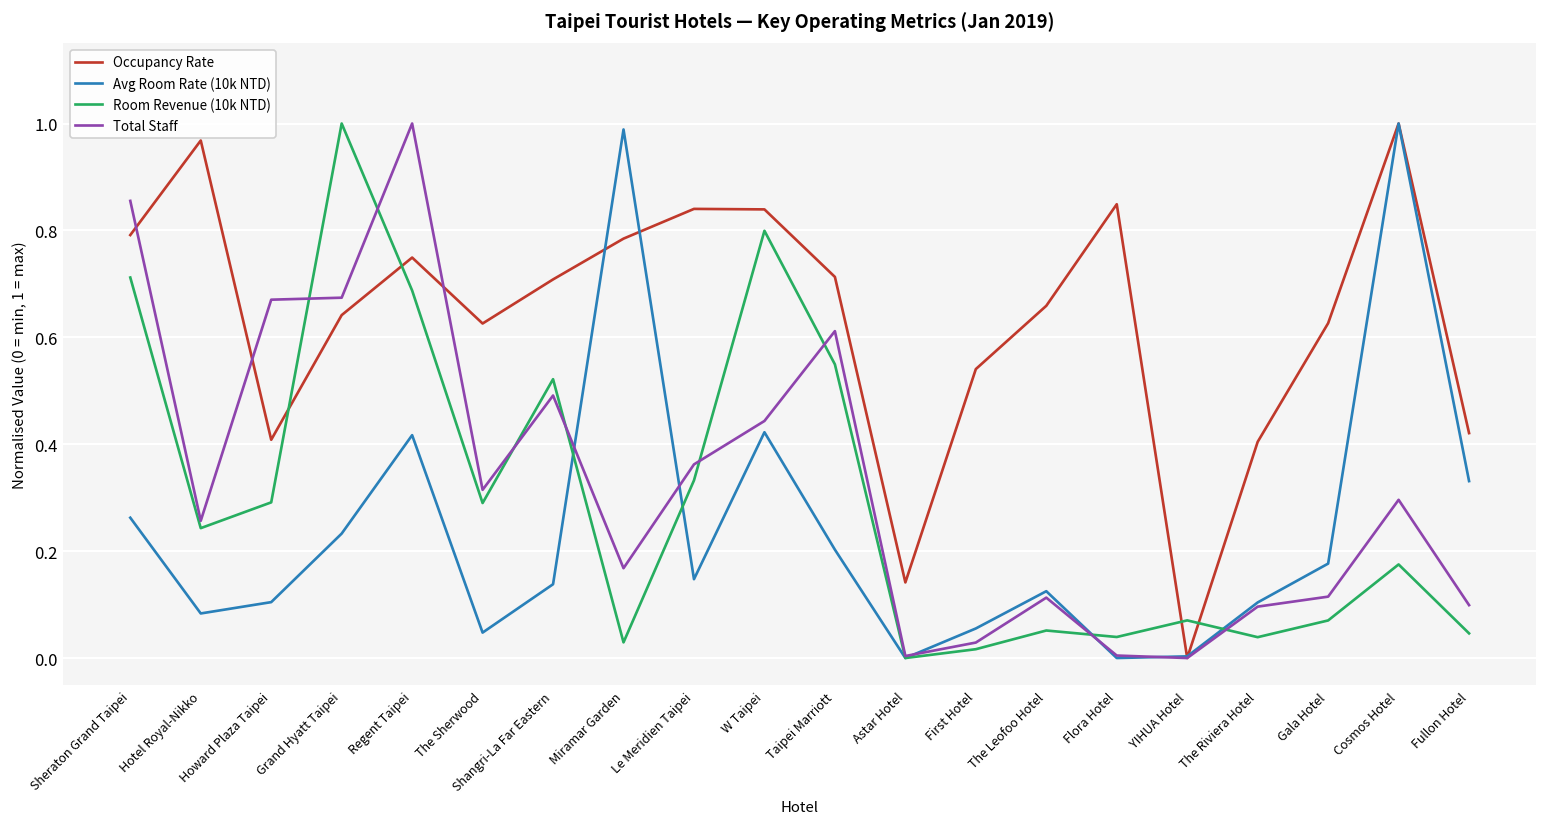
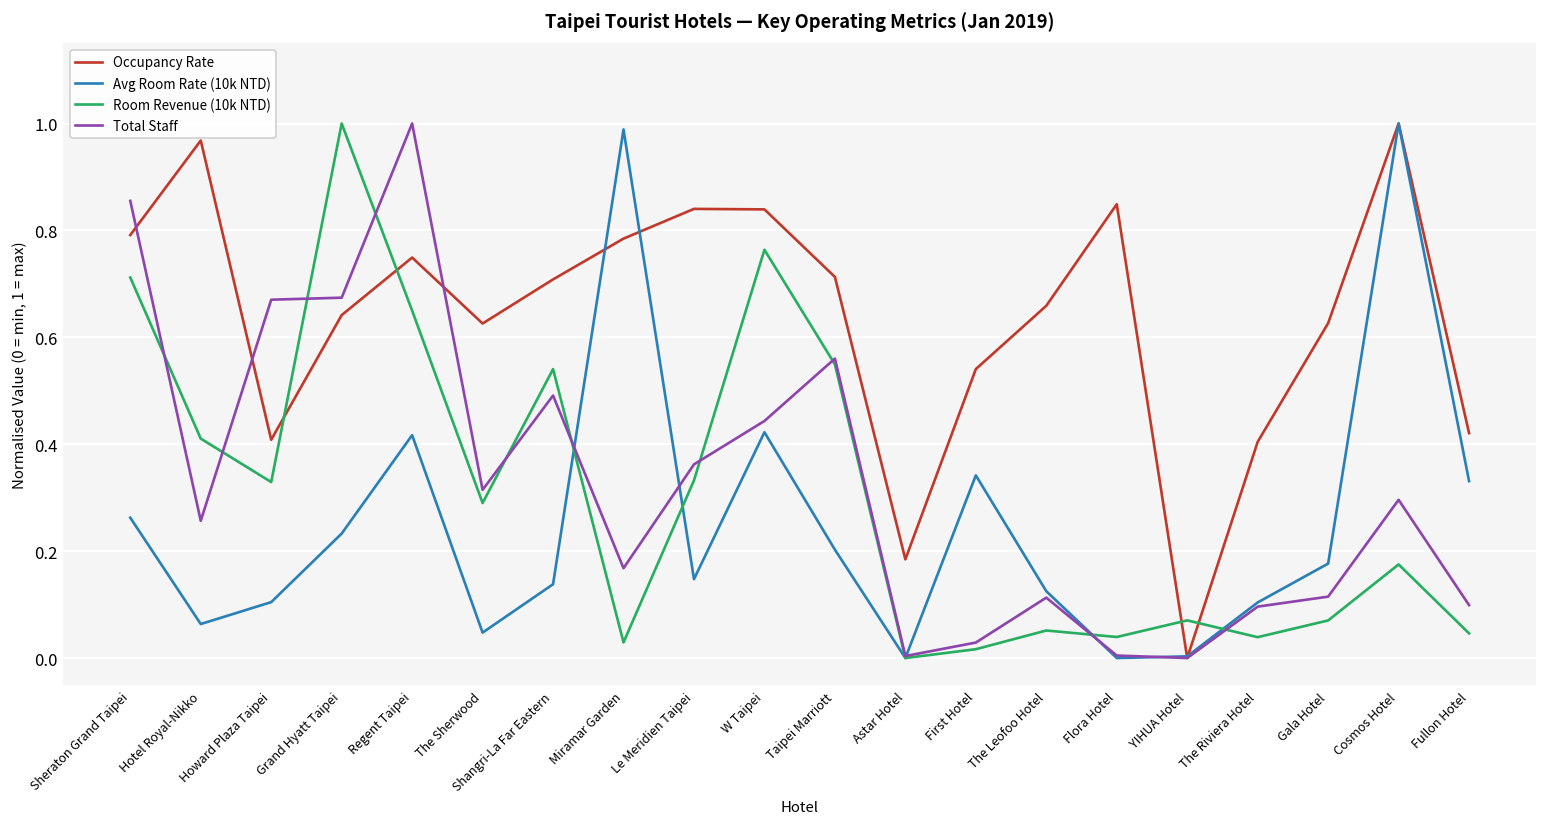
Avg Room Rate (10k NTD), Hotel Royal-Nikko: 0.08 -> 0.06
Room Revenue (10k NTD), Hotel Royal-Nikko: 0.24 -> 0.41
Room Revenue (10k NTD), Howard Plaza Taipei: 0.29 -> 0.33
Room Revenue (10k NTD), Regent Taipei: 0.69 -> 0.65
Room Revenue (10k NTD), Shangri-La Far Eastern: 0.52 -> 0.54
Room Revenue (10k NTD), W Taipei: 0.80 -> 0.76
Total Staff, Taipei Marriott: 0.61 -> 0.56
Occupancy Rate, Astar Hotel: 0.14 -> 0.18
Avg Room Rate (10k NTD), First Hotel: 0.06 -> 0.34
